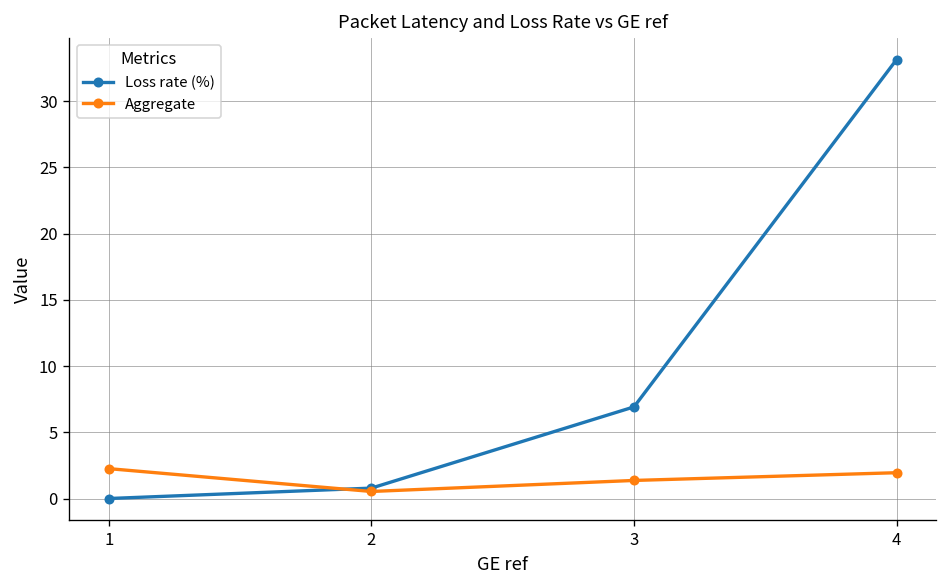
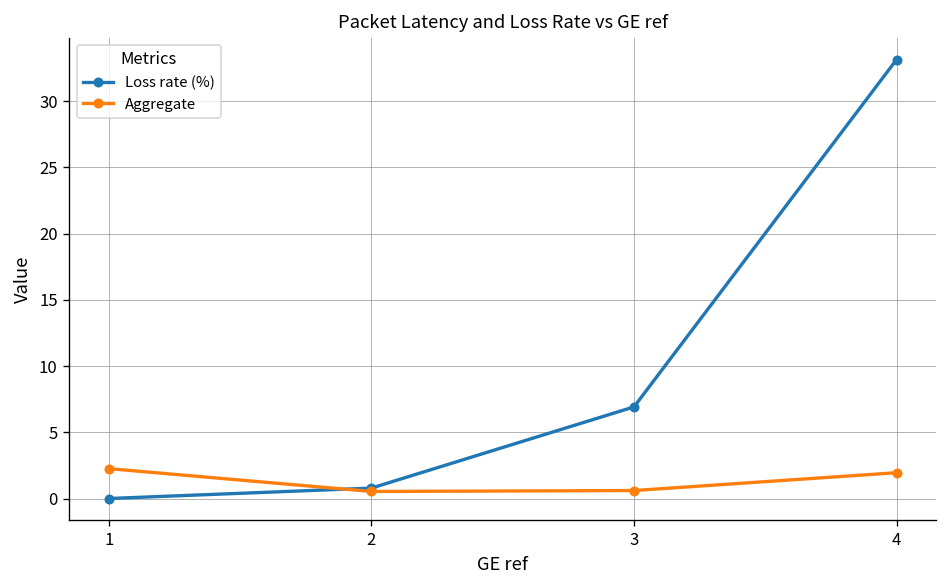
Aggregate, 3: 1.4 -> 0.6
